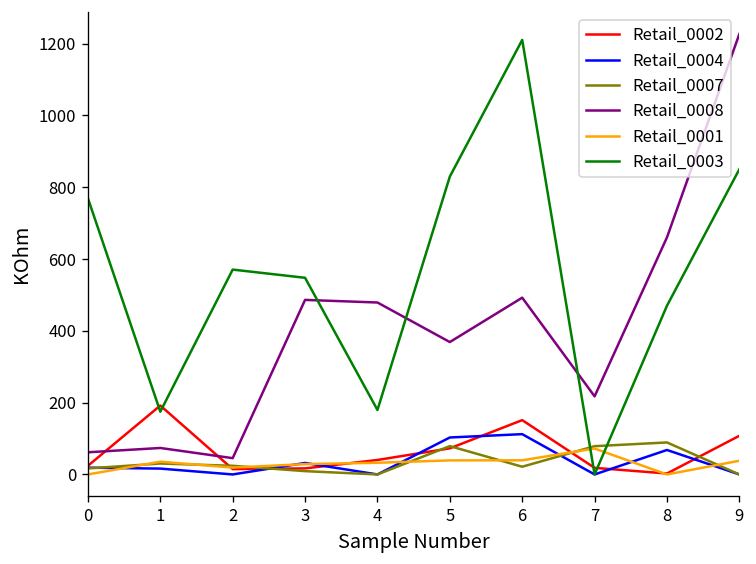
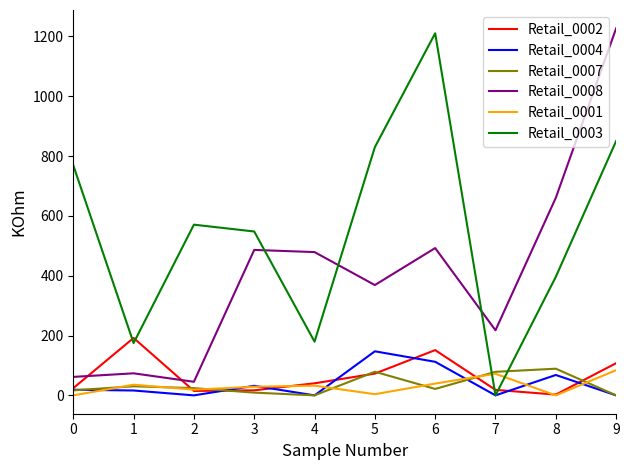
Retail_0004, 5: 100 -> 150
Retail_0001, 5: 40 -> 0
Retail_0003, 8: 470 -> 400
Retail_0001, 9: 40 -> 80
